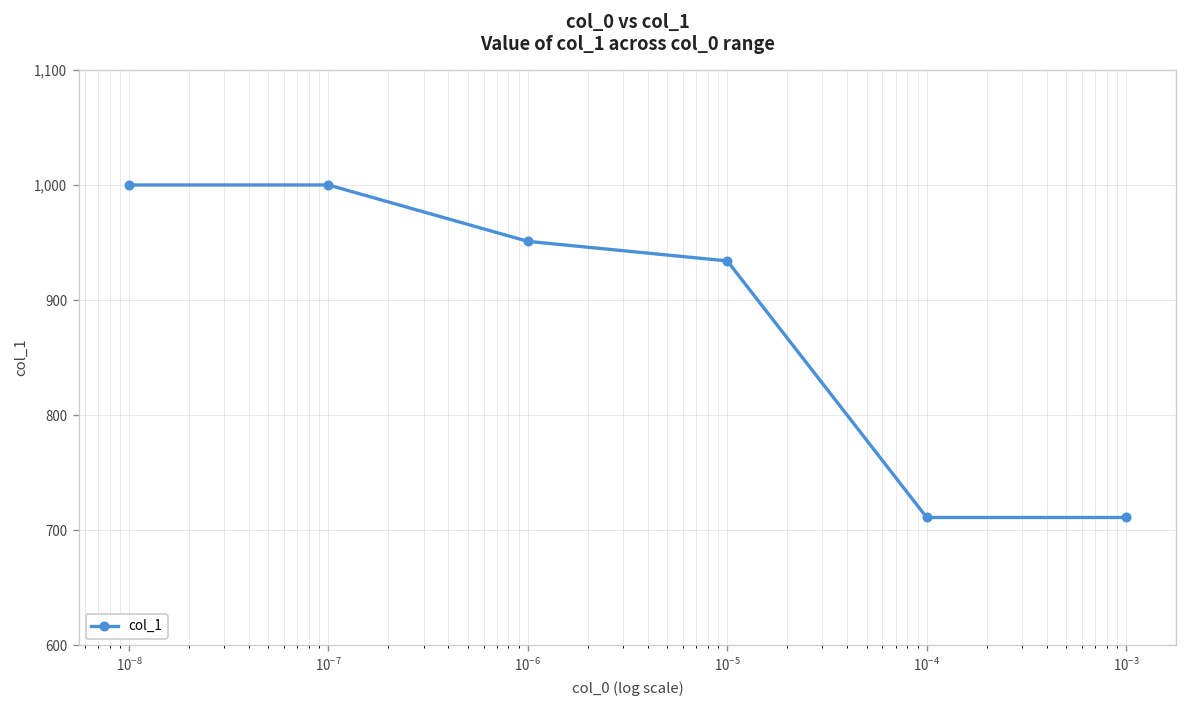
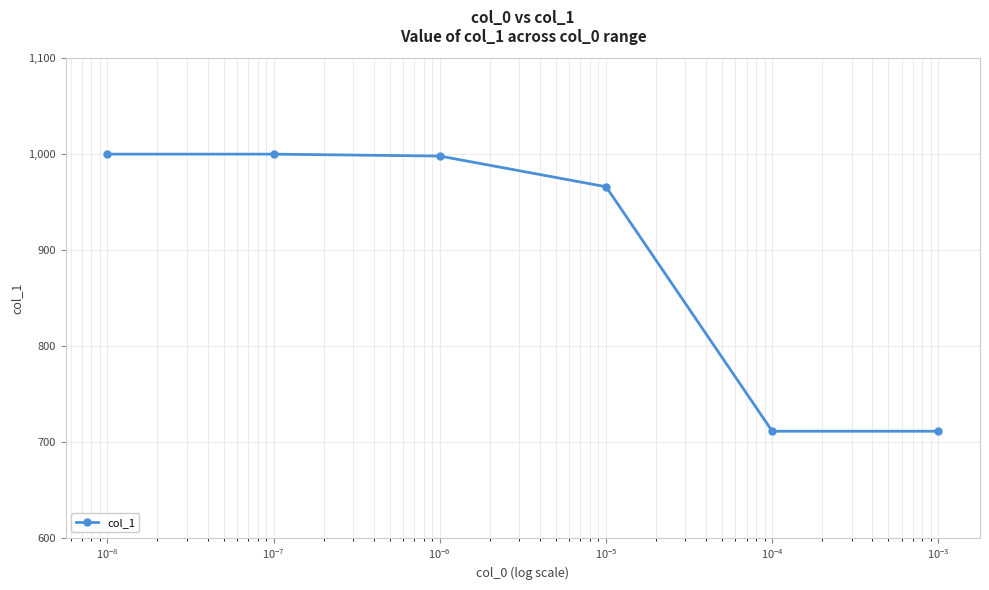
10^-6: 950 -> 1,000
10^-5: 930 -> 970
